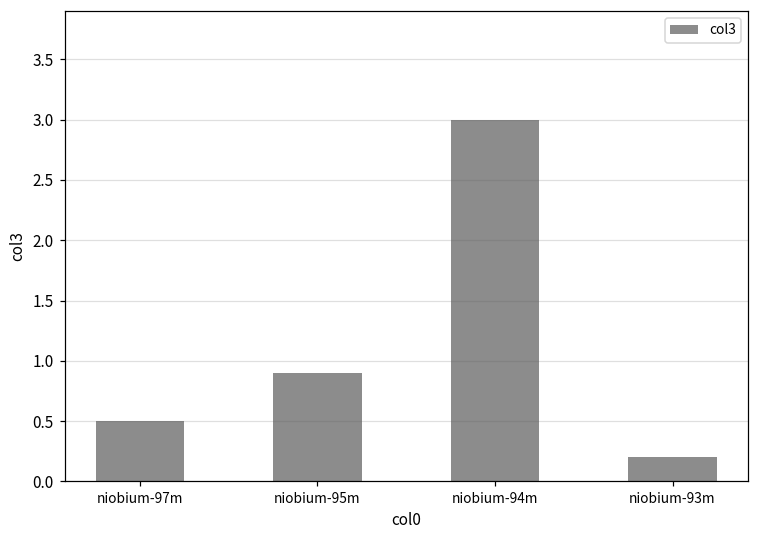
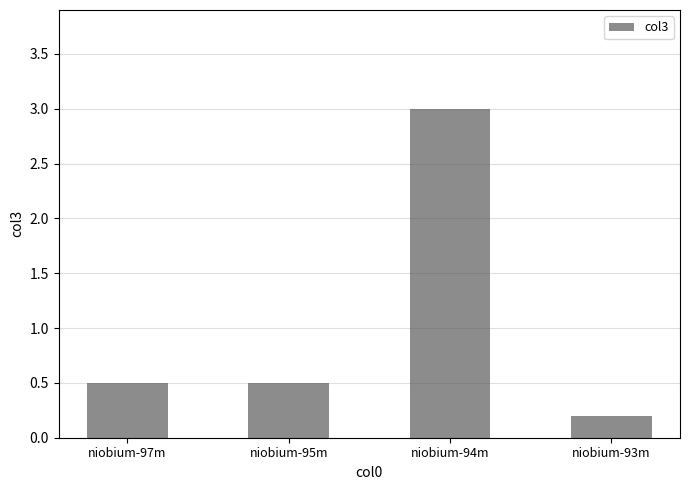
niobium-95m: 0.9 -> 0.5
